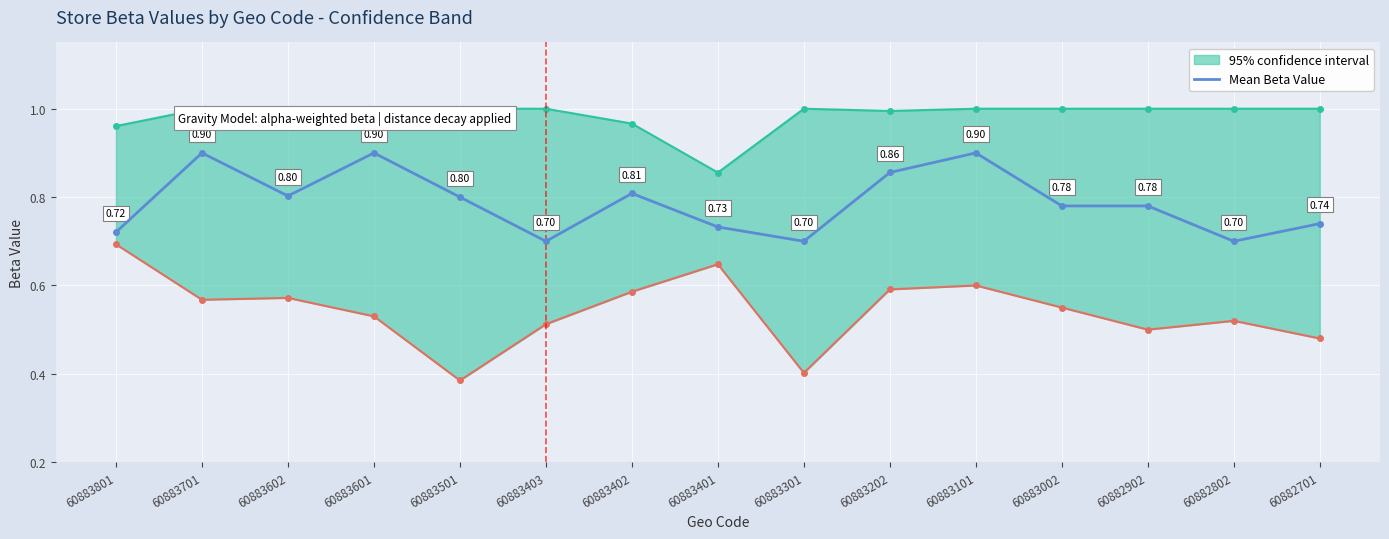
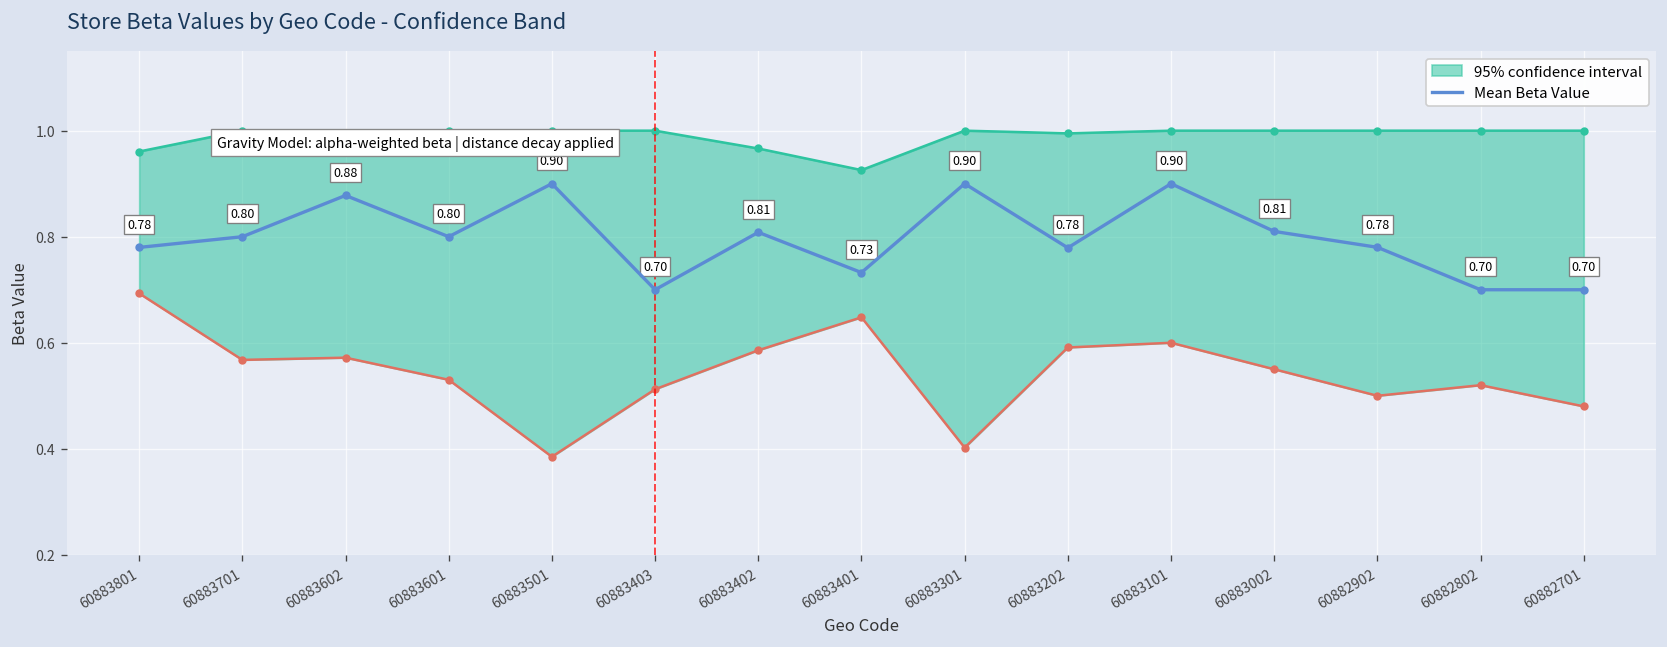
Mean Beta Value, 60883801: 0.72 -> 0.78
Mean Beta Value, 60883701: 0.90 -> 0.80
Mean Beta Value, 60883602: 0.80 -> 0.88
Mean Beta Value, 60883601: 0.90 -> 0.80
Mean Beta Value, 60883501: 0.80 -> 0.90
95% confidence interval, 60883401: 0.86 -> 0.93
Mean Beta Value, 60883301: 0.70 -> 0.90
Mean Beta Value, 60883202: 0.86 -> 0.78
Mean Beta Value, 60883002: 0.78 -> 0.81
Mean Beta Value, 60882701: 0.74 -> 0.70
